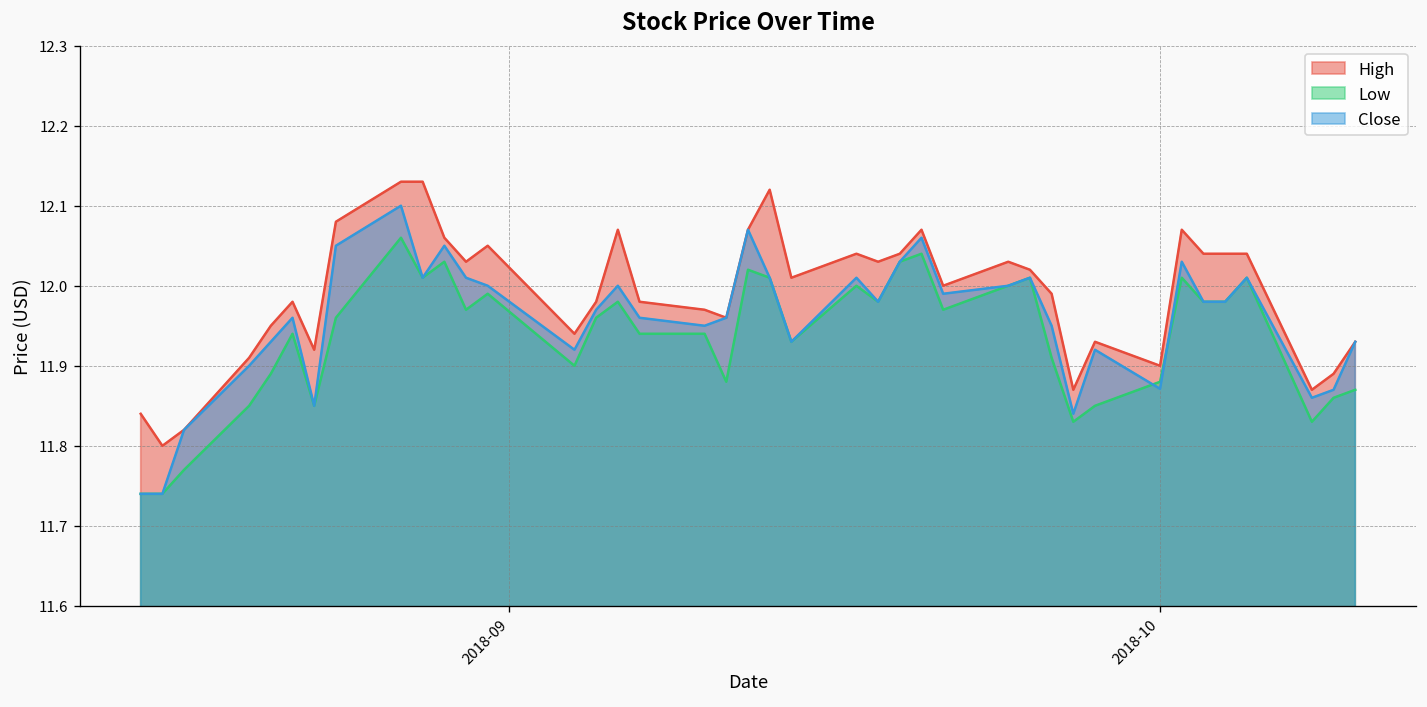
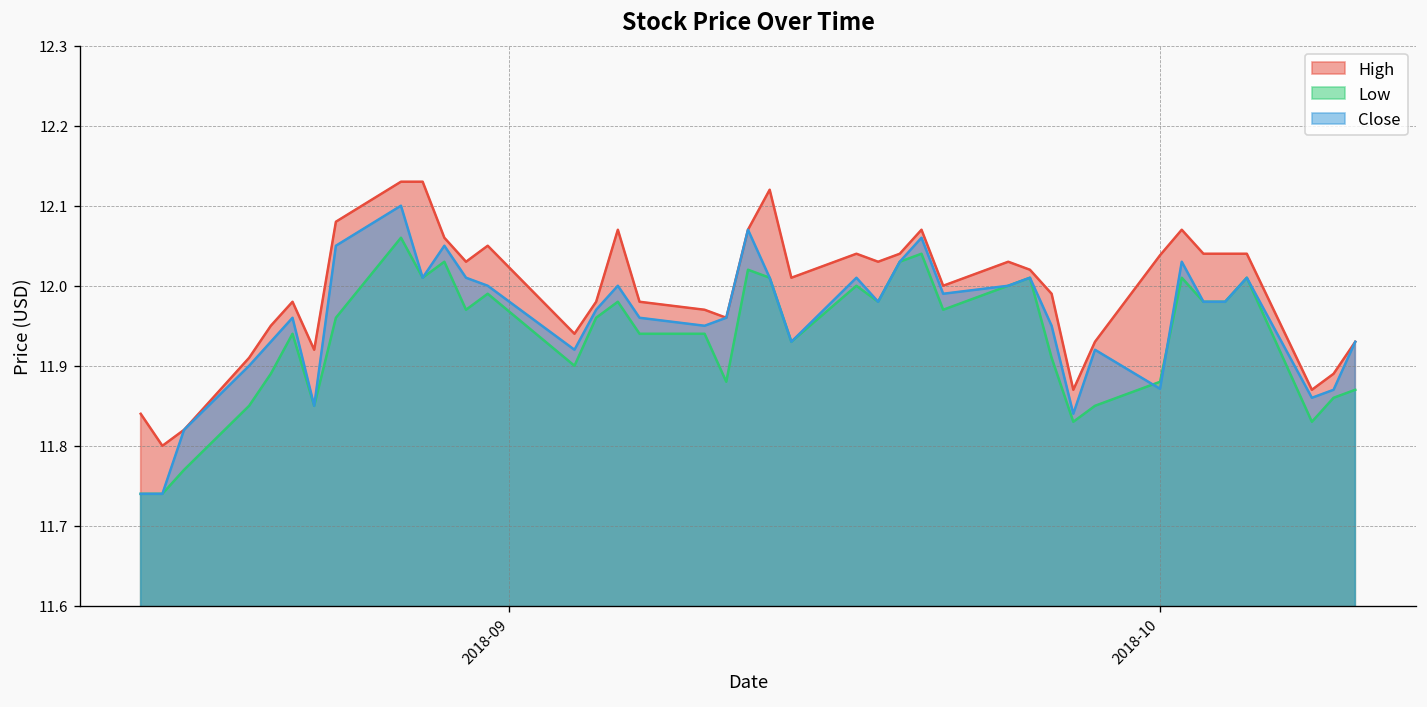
High, 2018-10: 11.90 -> 12.04
